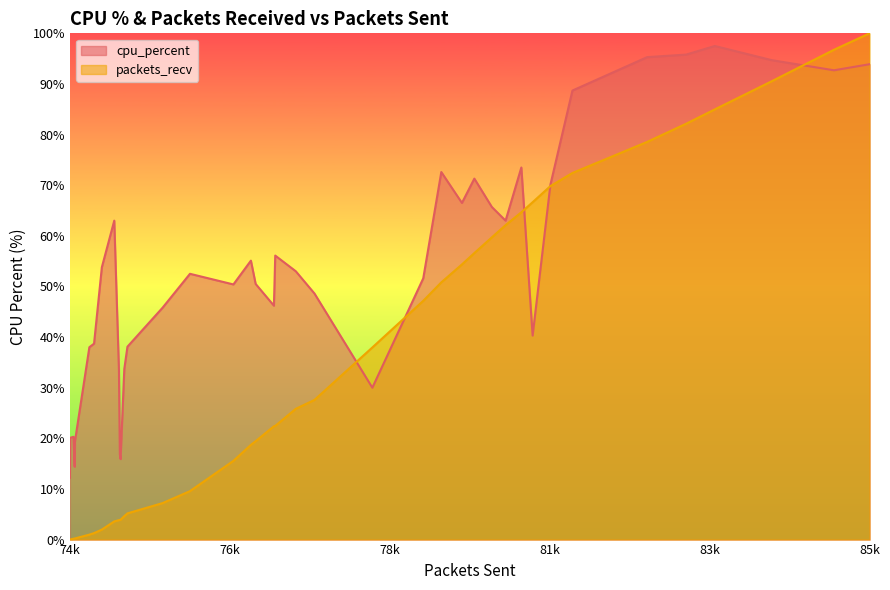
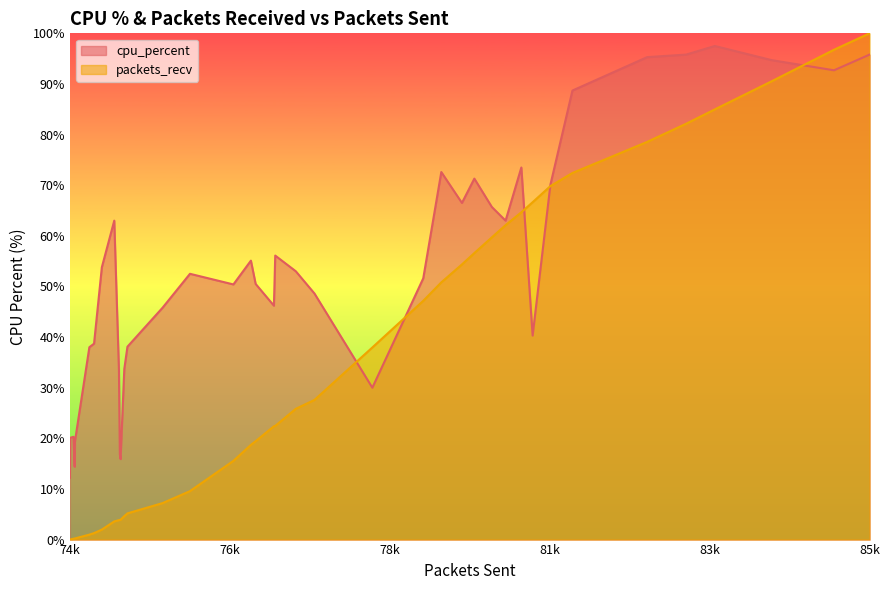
cpu_percent, 85k: 94% -> 96%
